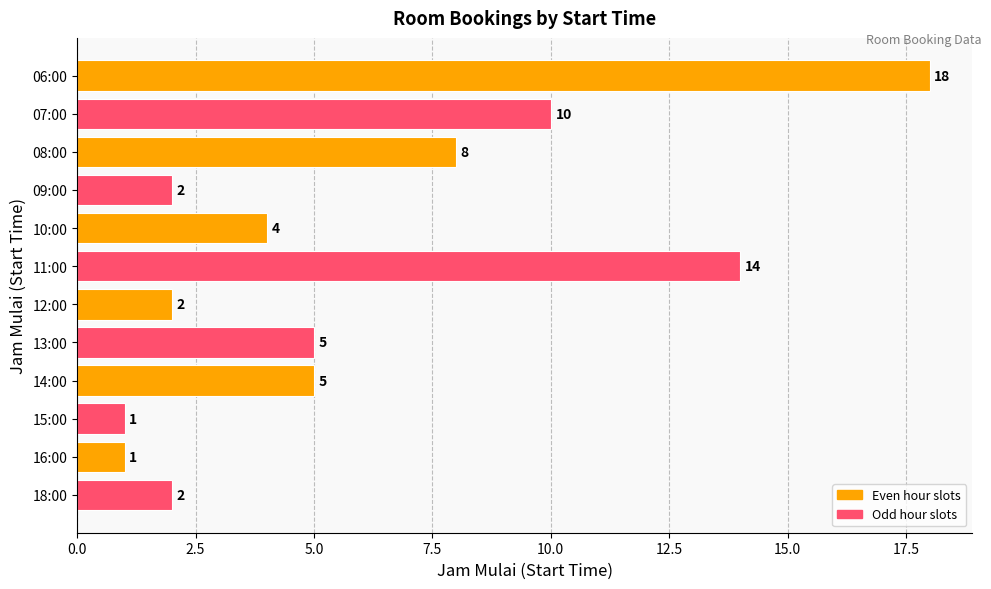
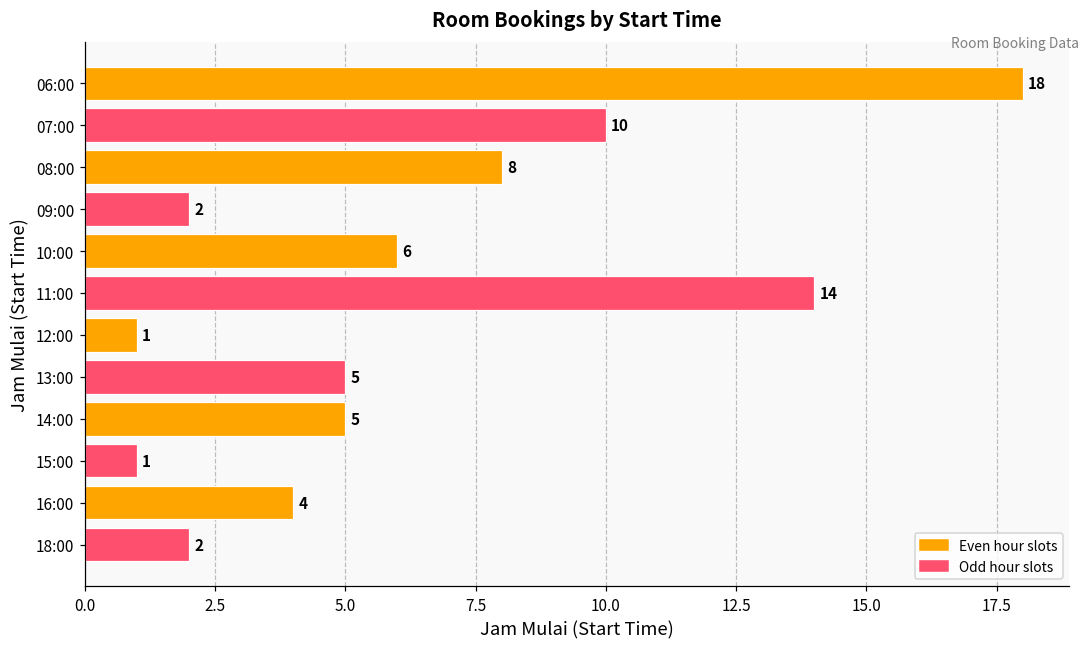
10:00: 4 -> 6
12:00: 2 -> 1
16:00: 1 -> 4
